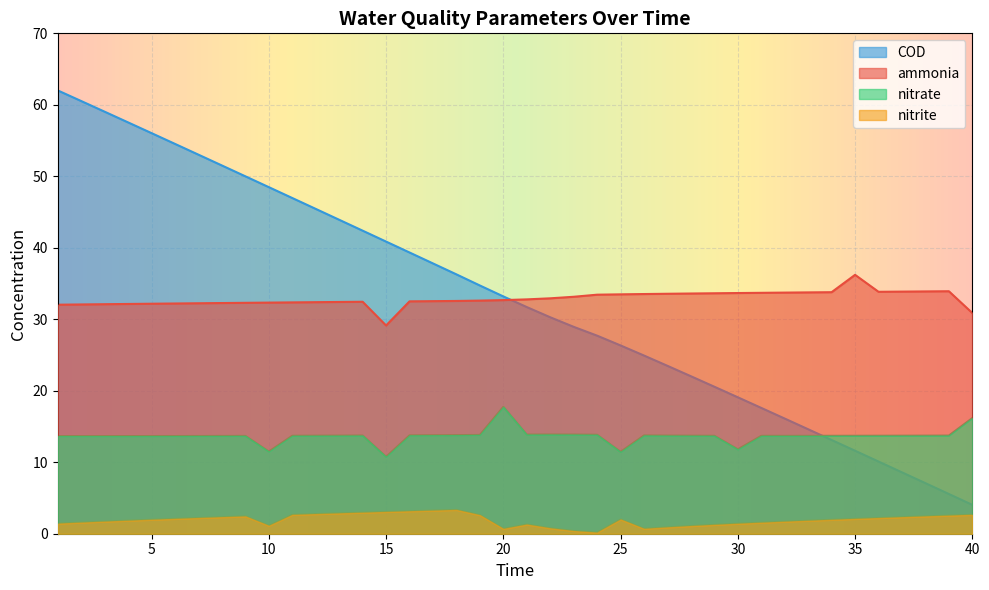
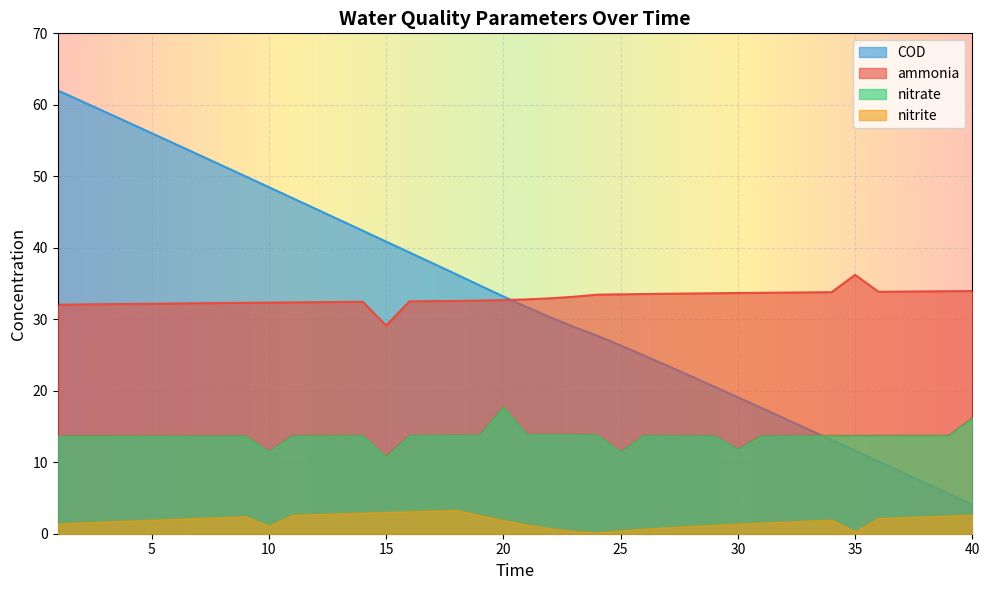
nitrite, 20: 1 -> 2
nitrite, 25: 2 -> 0
nitrite, 35: 2 -> 0
ammonia, 40: 31 -> 34
